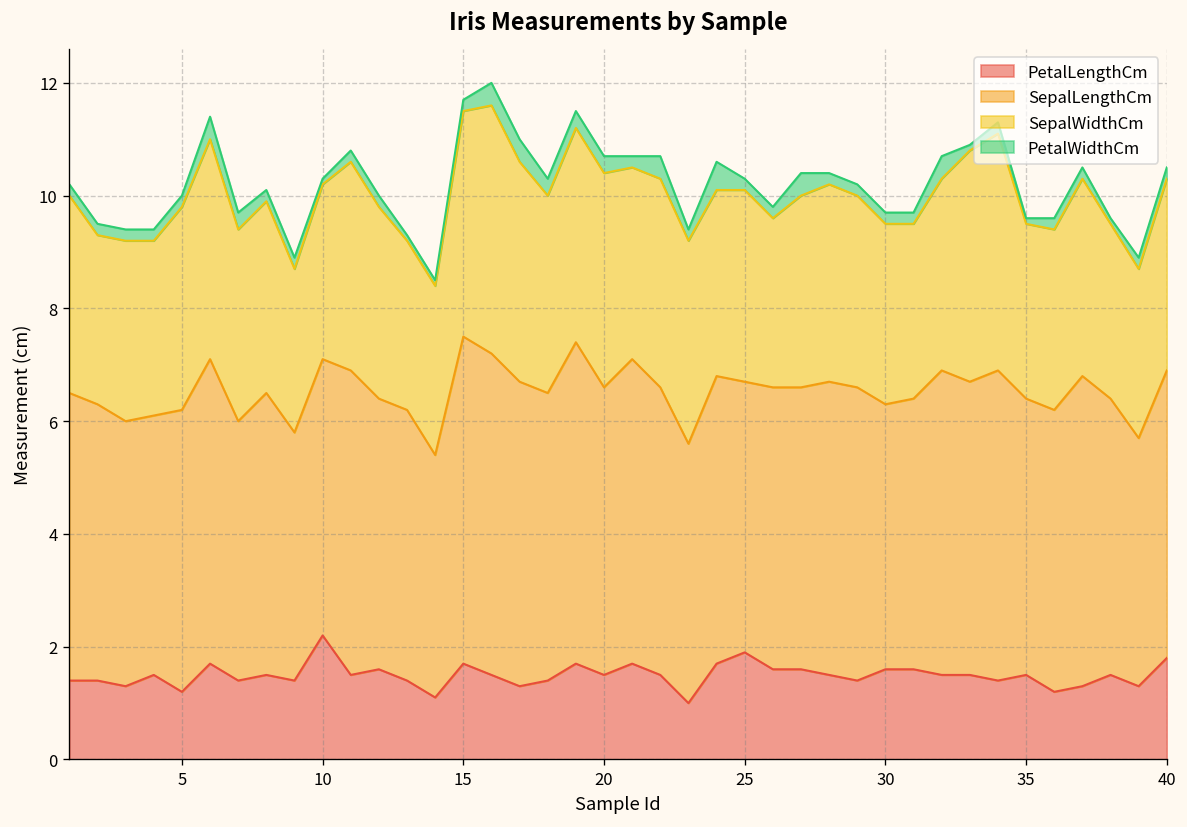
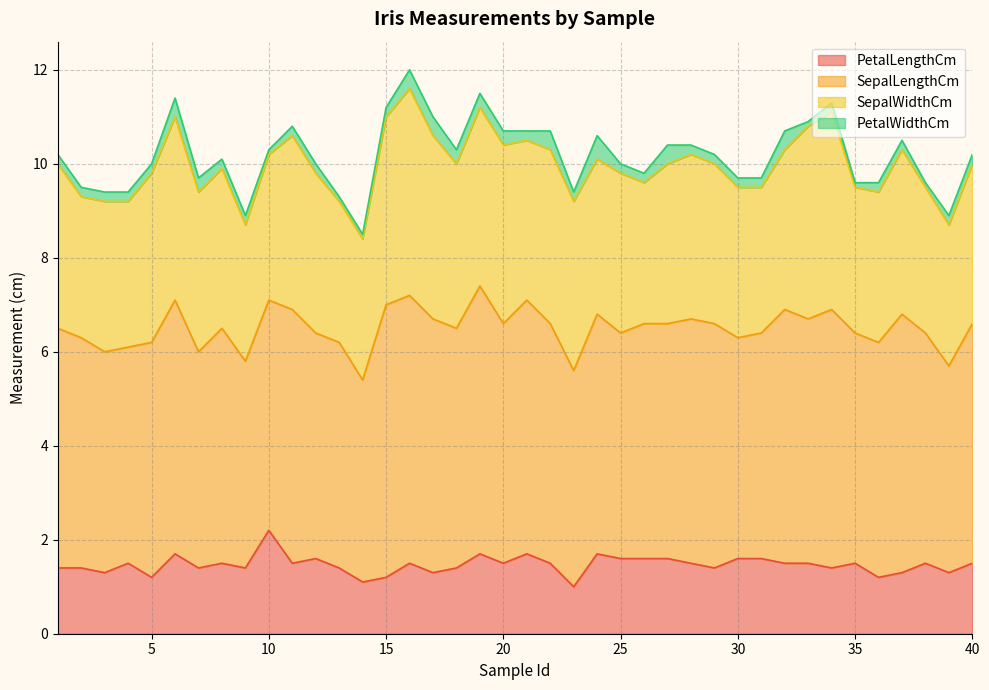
PetalLengthCm, 15: 1.7 -> 1.2
PetalLengthCm, 25: 1.9 -> 1.6
PetalLengthCm, 40: 1.8 -> 1.5
